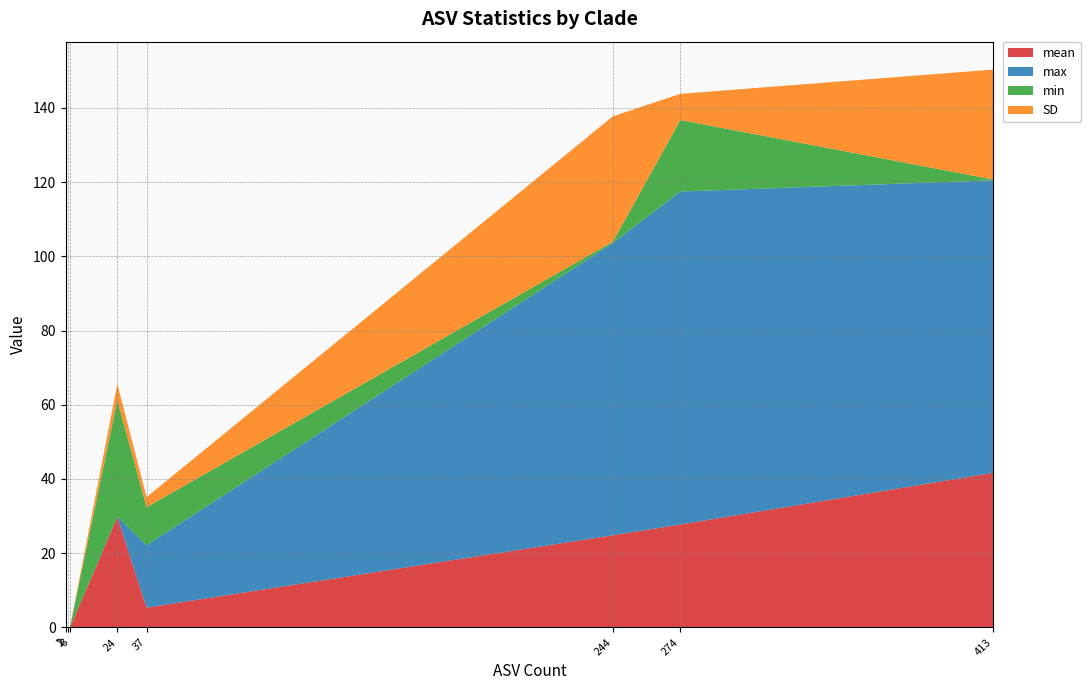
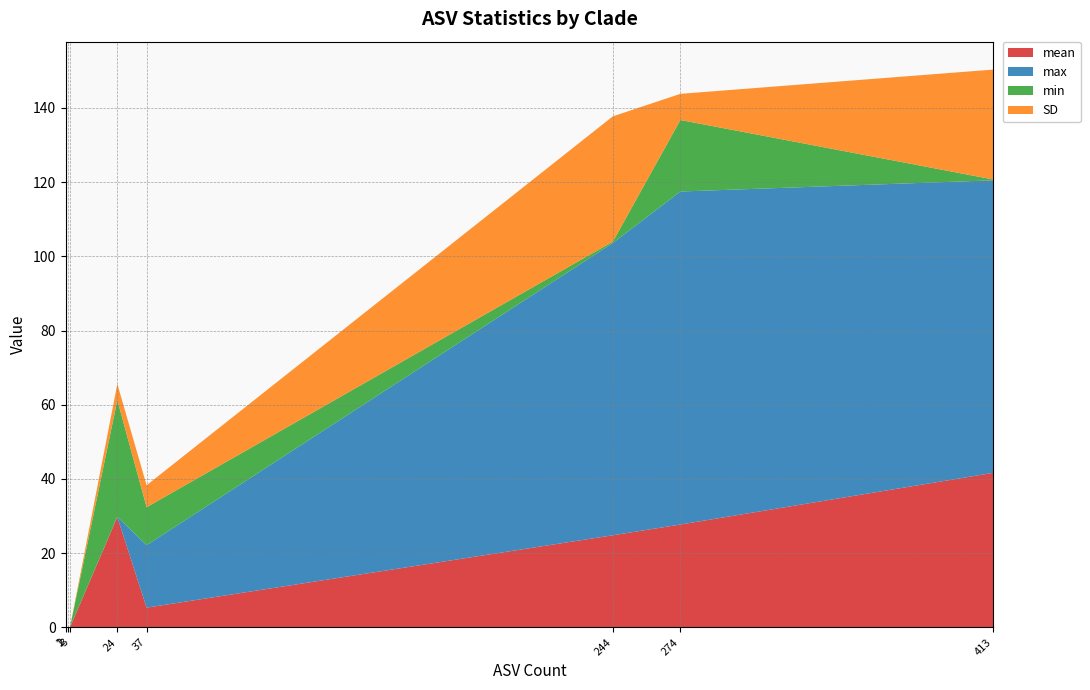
SD, 37: 3 -> 6
